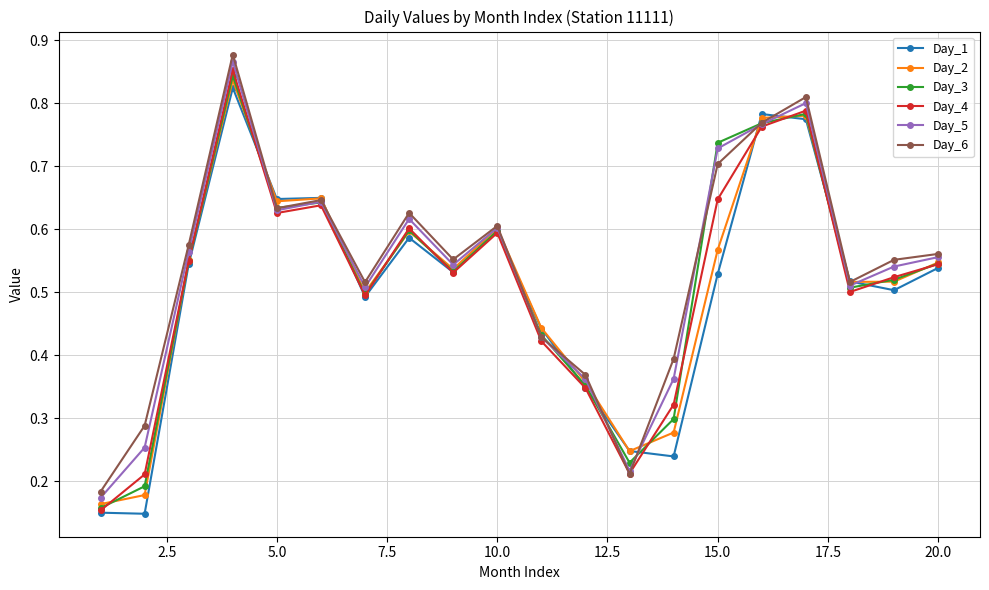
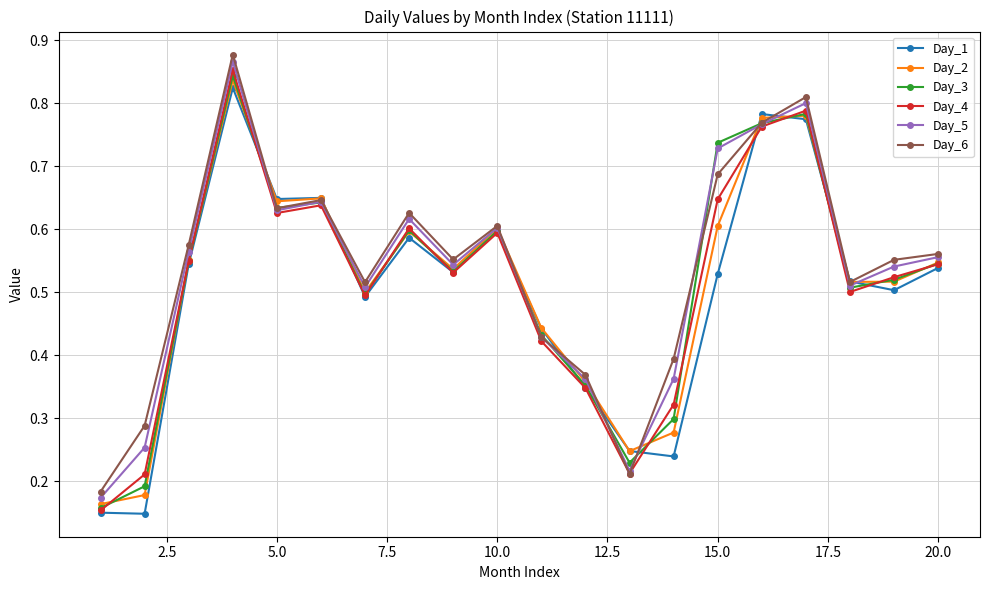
Day_2, 15.0: 0.57 -> 0.61
Day_6, 15.0: 0.70 -> 0.69
